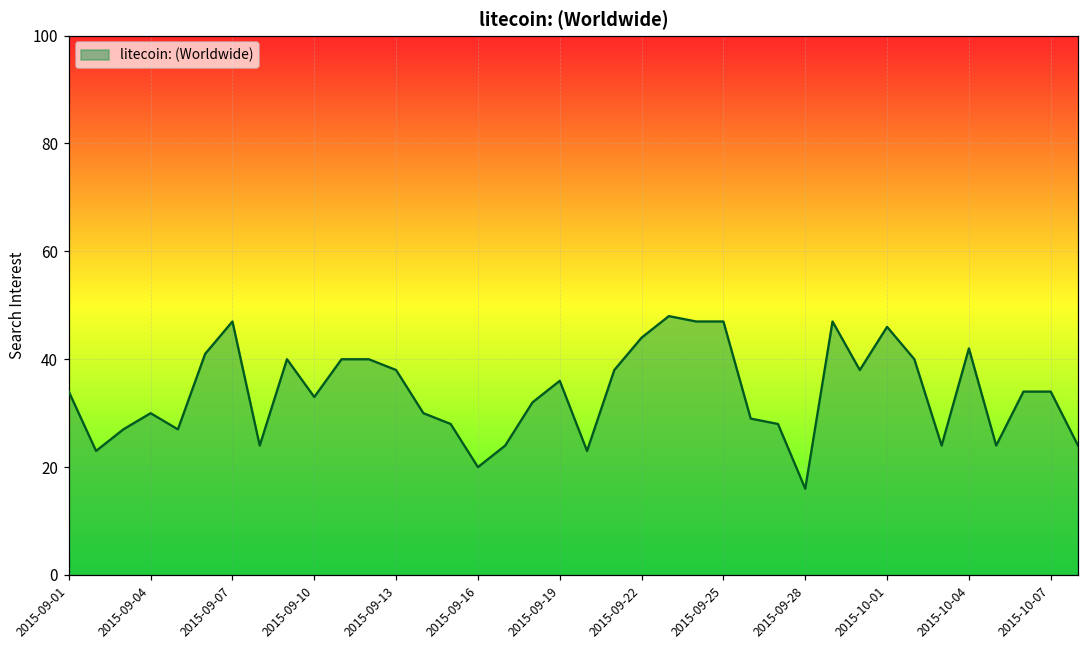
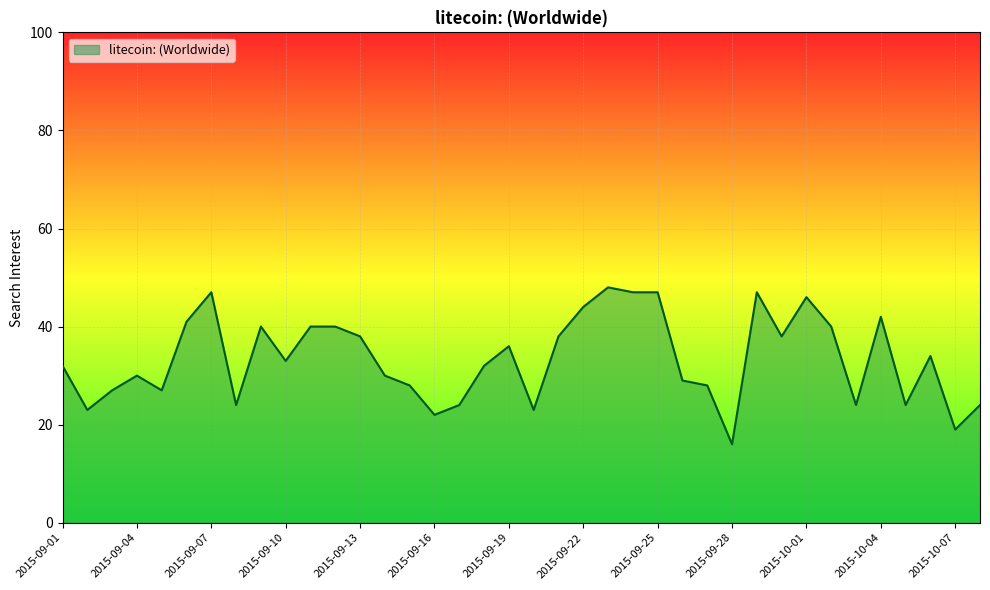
2015-09-01: 34 -> 32
2015-09-16: 20 -> 22
2015-10-07: 34 -> 19
